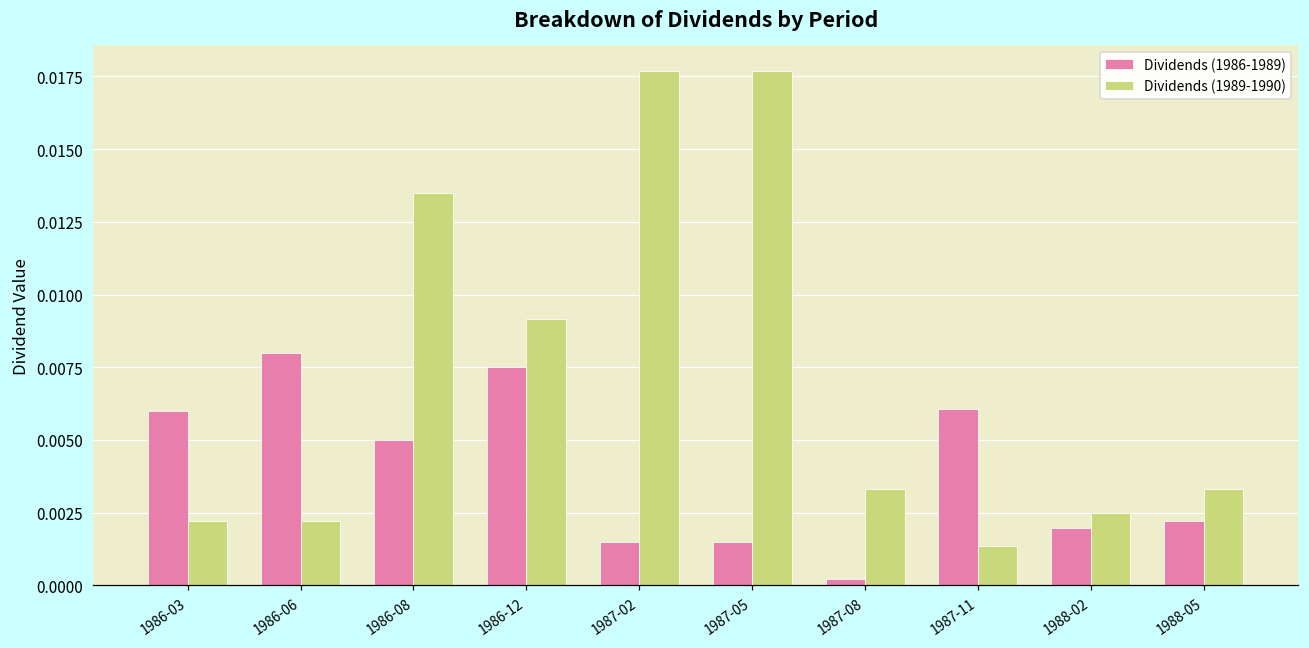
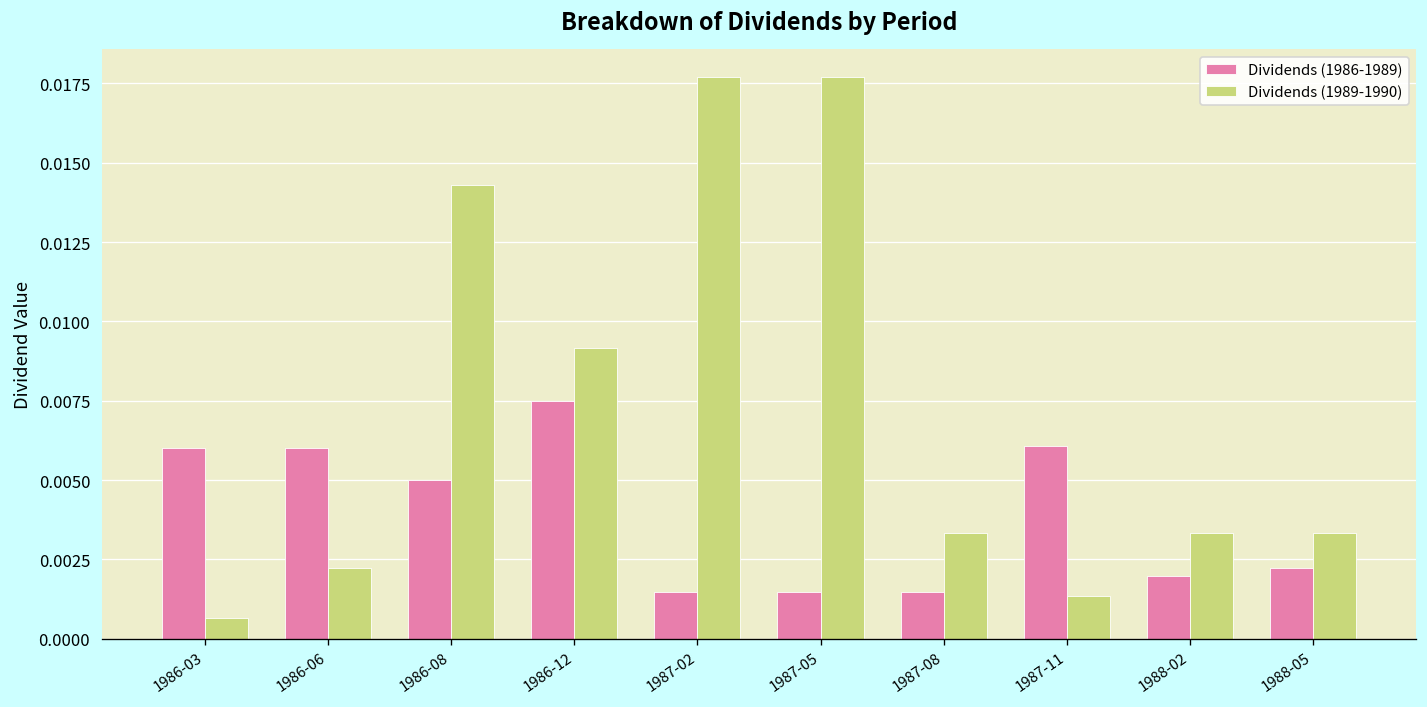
Dividends (1989-1990), 1986-03: 0.0022 -> 0.0007
Dividends (1986-1989), 1986-06: 0.008 -> 0.006
Dividends (1989-1990), 1986-08: 0.0135 -> 0.0143
Dividends (1986-1989), 1987-08: 0.0002 -> 0.0015
Dividends (1989-1990), 1988-02: 0.0025 -> 0.0033
